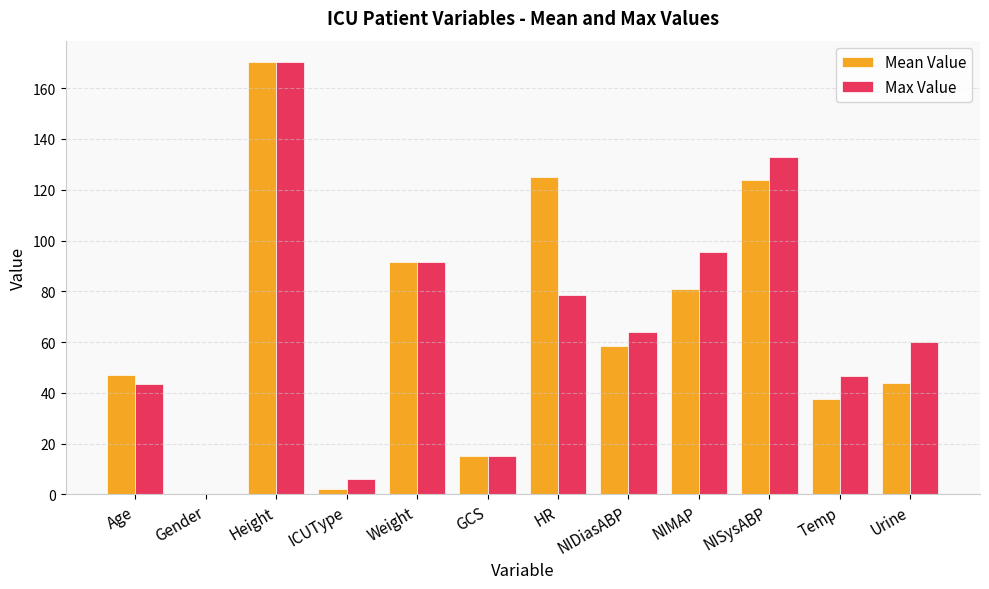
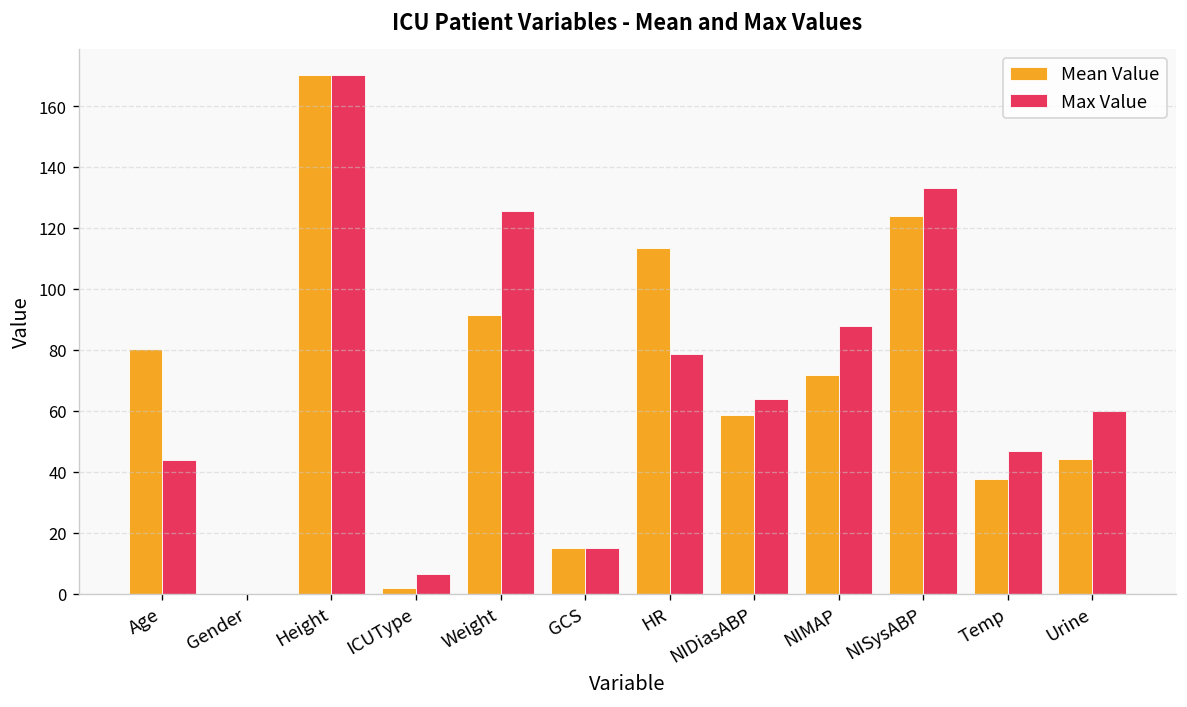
Mean Value, Age: 47 -> 80
Max Value, Weight: 92 -> 126
Mean Value, HR: 125 -> 114
Mean Value, NIMAP: 81 -> 72
Max Value, NIMAP: 95 -> 88
